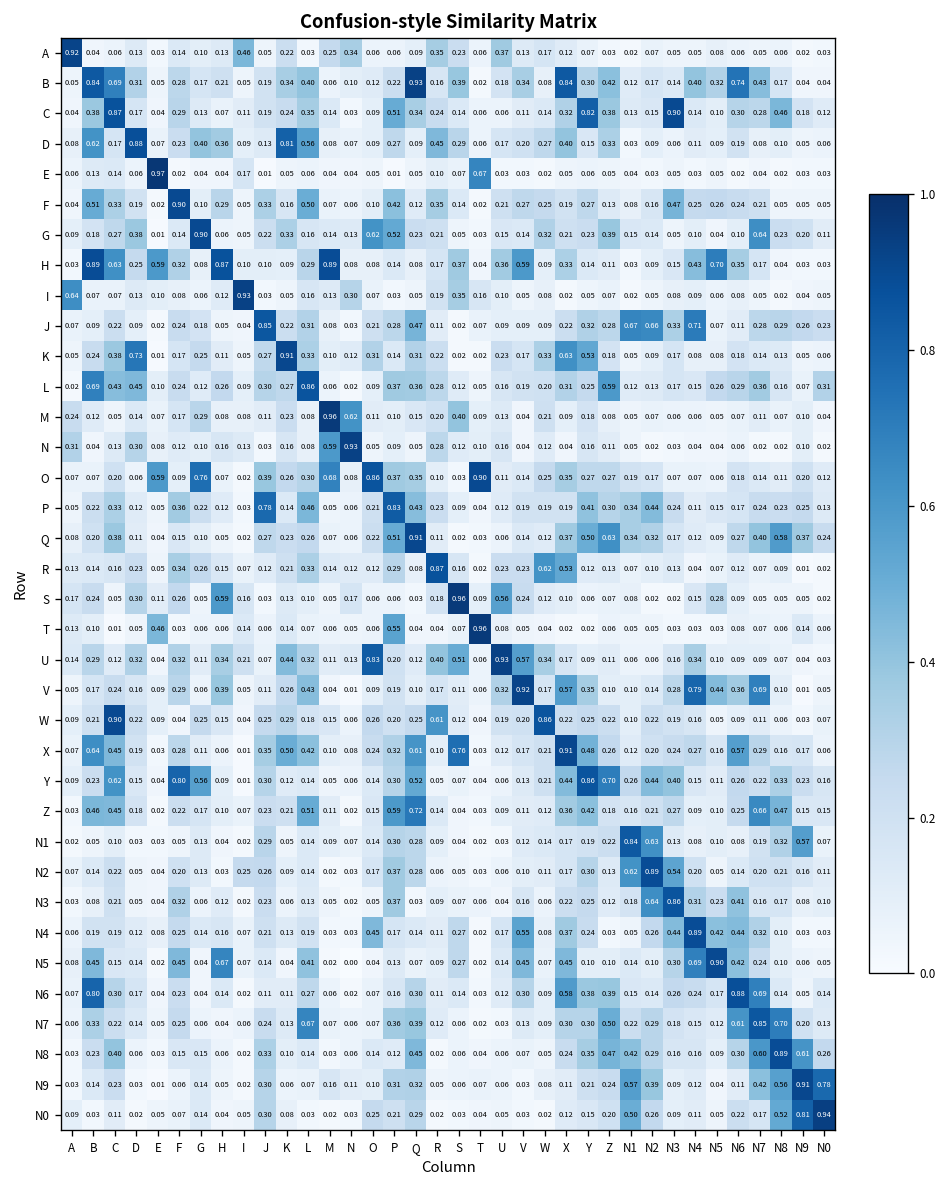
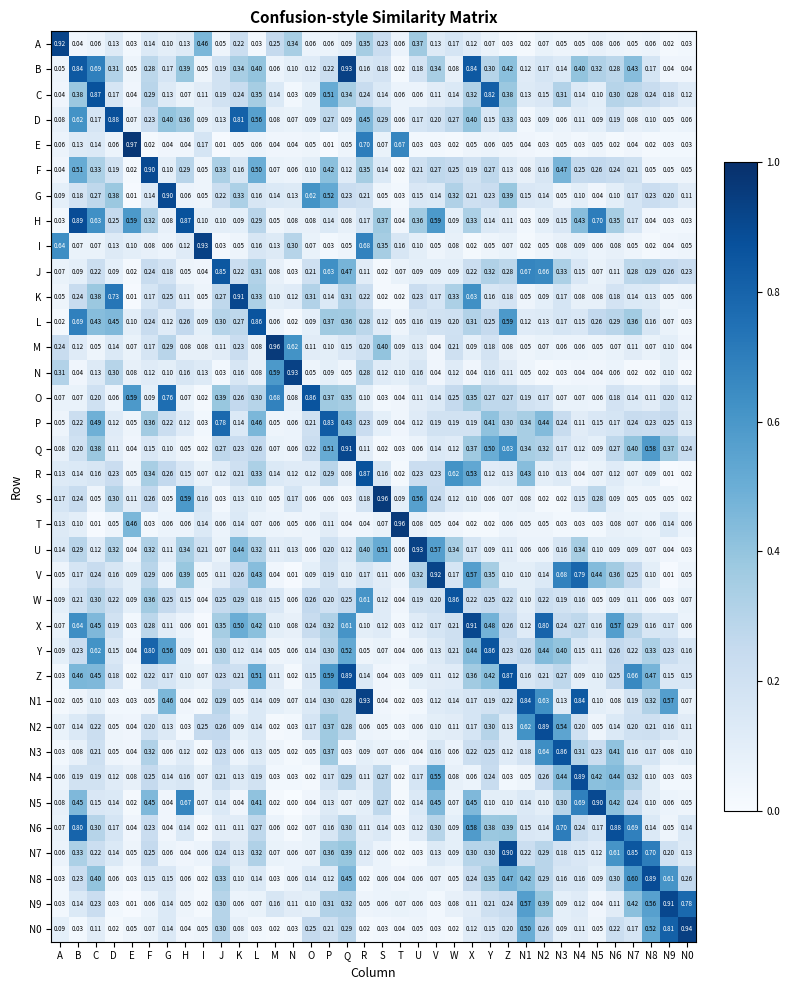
B, H: 0.21 -> 0.39
B, S: 0.39 -> 0.18
B, N6: 0.74 -> 0.28
C, N3: 0.90 -> 0.31
C, N8: 0.46 -> 0.24
E, R: 0.10 -> 0.70
G, N7: 0.64 -> 0.17
H, M: 0.89 -> 0.05
I, R: 0.19 -> 0.68
J, P: 0.28 -> 0.63
J, N4: 0.71 -> 0.15
K, Y: 0.53 -> 0.16
L, N0: 0.31 -> 0.03
O, T: 0.90 -> 0.04
P, C: 0.33 -> 0.49
R, N1: 0.07 -> 0.43
T, P: 0.55 -> 0.11
U, O: 0.83 -> 0.06
V, N3: 0.28 -> 0.68
V, N7: 0.69 -> 0.25
W, C: 0.90 -> 0.30
W, F: 0.04 -> 0.36
X, S: 0.76 -> 0.12
X, N2: 0.20 -> 0.80
Y, Z: 0.70 -> 0.23
Z, Q: 0.72 -> 0.89
Z, Z: 0.18 -> 0.87
N1, G: 0.13 -> 0.46
N1, R: 0.09 -> 0.93
N1, N4: 0.08 -> 0.84
N4, O: 0.45 -> 0.02
N4, Q: 0.14 -> 0.29
N4, X: 0.37 -> 0.06
N6, N3: 0.26 -> 0.70
N7, L: 0.67 -> 0.32
N7, Z: 0.50 -> 0.90
